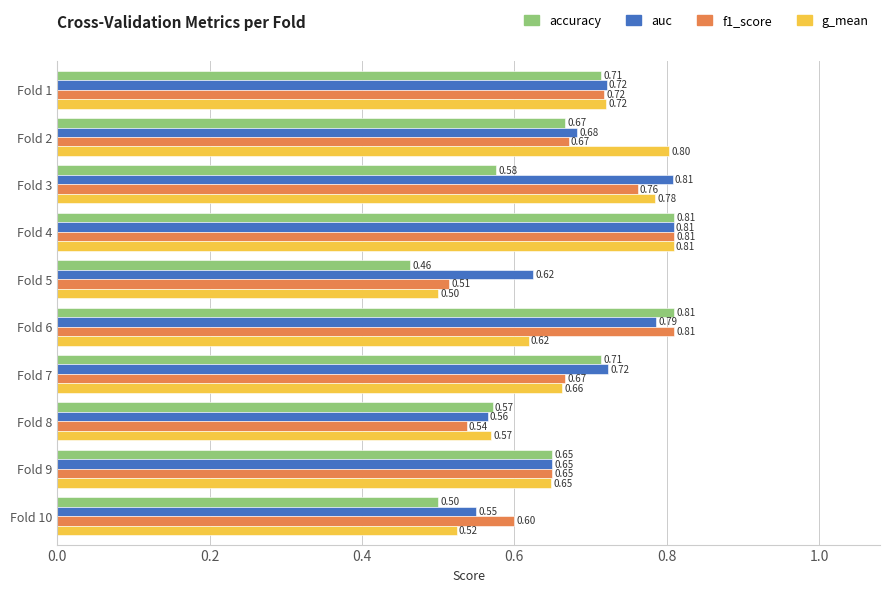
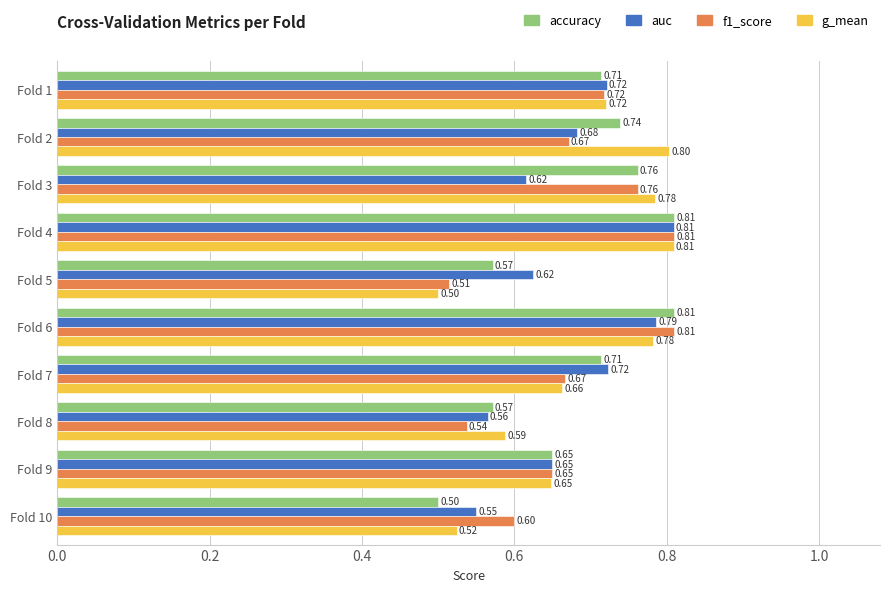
accuracy, Fold 2: 0.67 -> 0.74
accuracy, Fold 3: 0.58 -> 0.76
auc, Fold 3: 0.81 -> 0.62
accuracy, Fold 5: 0.46 -> 0.57
g_mean, Fold 6: 0.62 -> 0.78
g_mean, Fold 8: 0.57 -> 0.59
